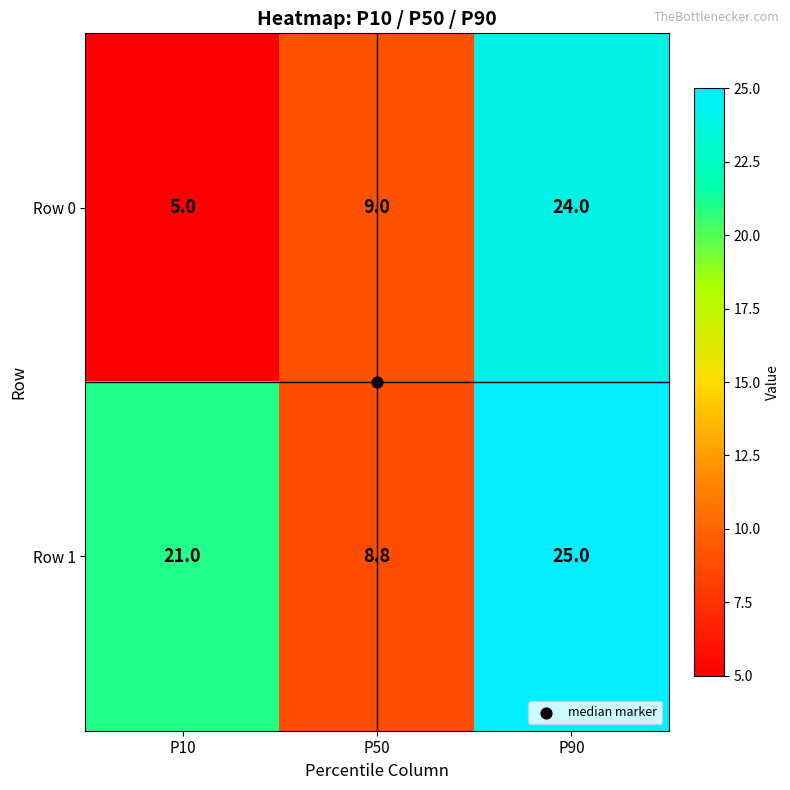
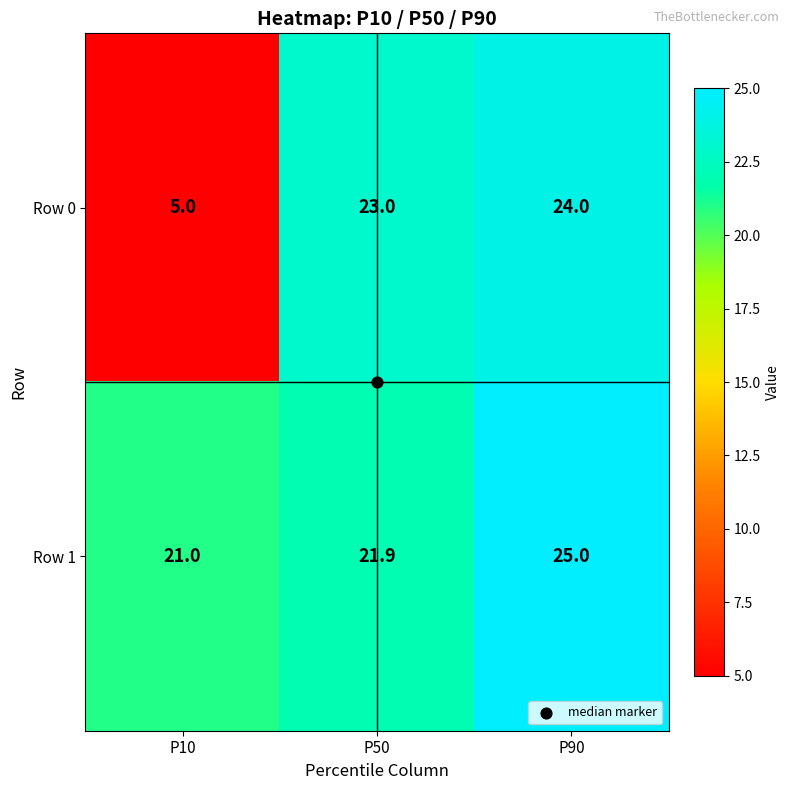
Row 0, P50: 9.0 -> 23.0
Row 1, P50: 8.8 -> 21.9
